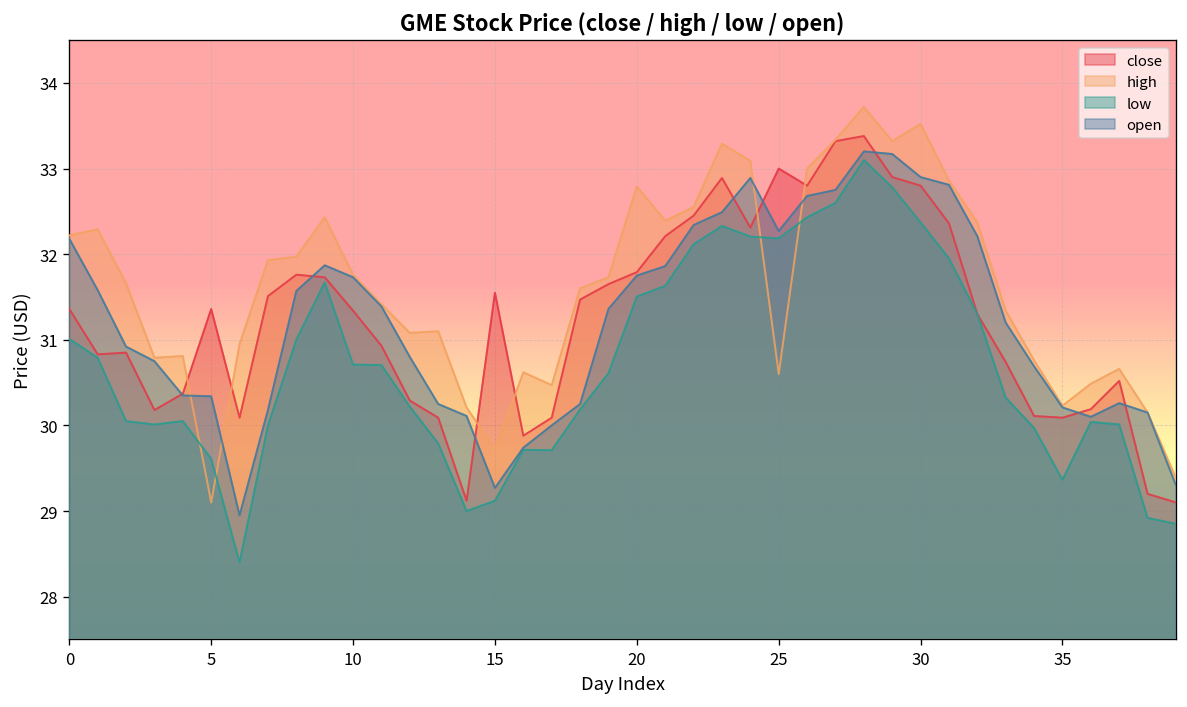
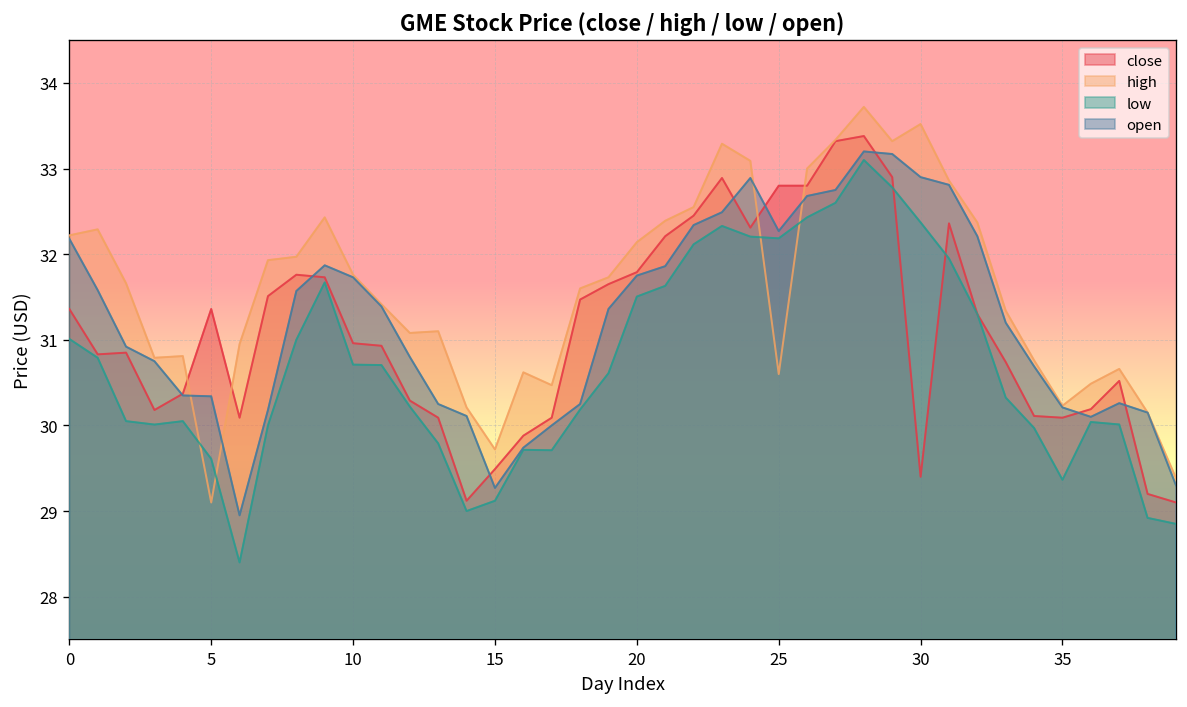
close, 10: 31.3 -> 31.0
close, 15: 31.6 -> 29.5
high, 20: 32.8 -> 32.1
close, 25: 33.0 -> 32.8
close, 30: 32.8 -> 29.4
